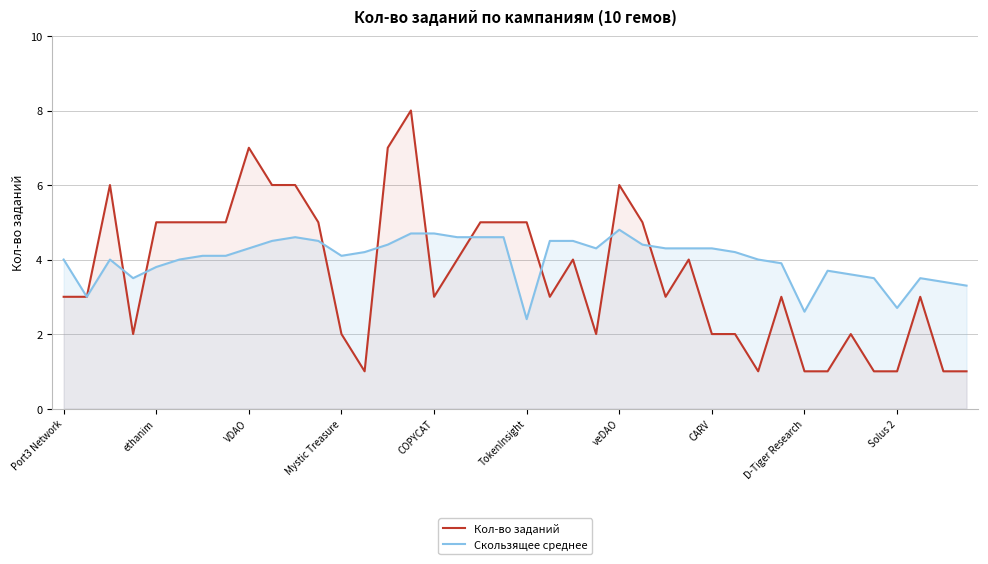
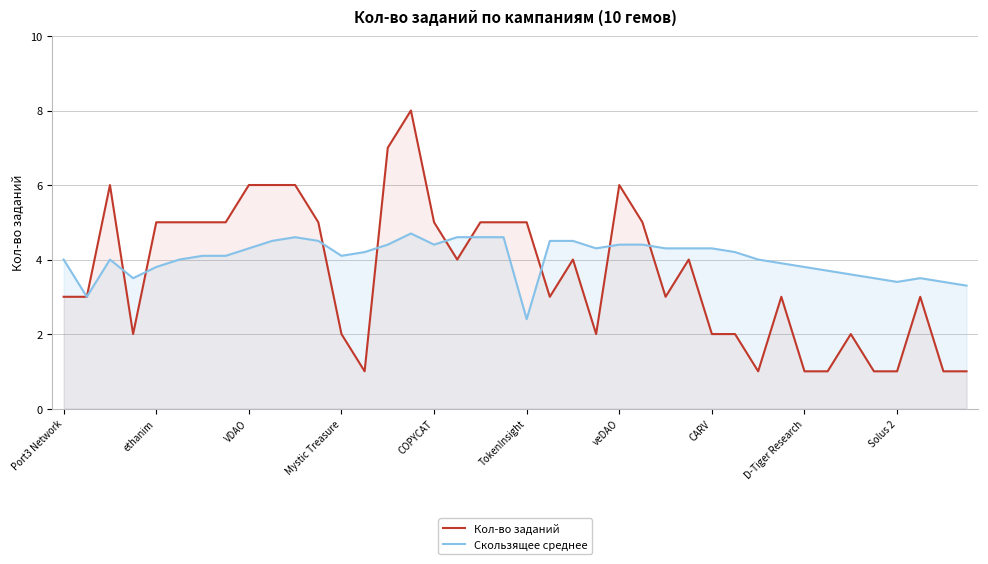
Кол-во заданий, VDAO: 7 -> 6
Кол-во заданий, COPYCAT: 3 -> 5
Скользящее среднее, COPYCAT: 4.7 -> 4.4
Скользящее среднее, veDAO: 4.8 -> 4.4
Скользящее среднее, D-Tiger Research: 2.6 -> 3.8
Скользящее среднее, Solus 2: 2.7 -> 3.4
